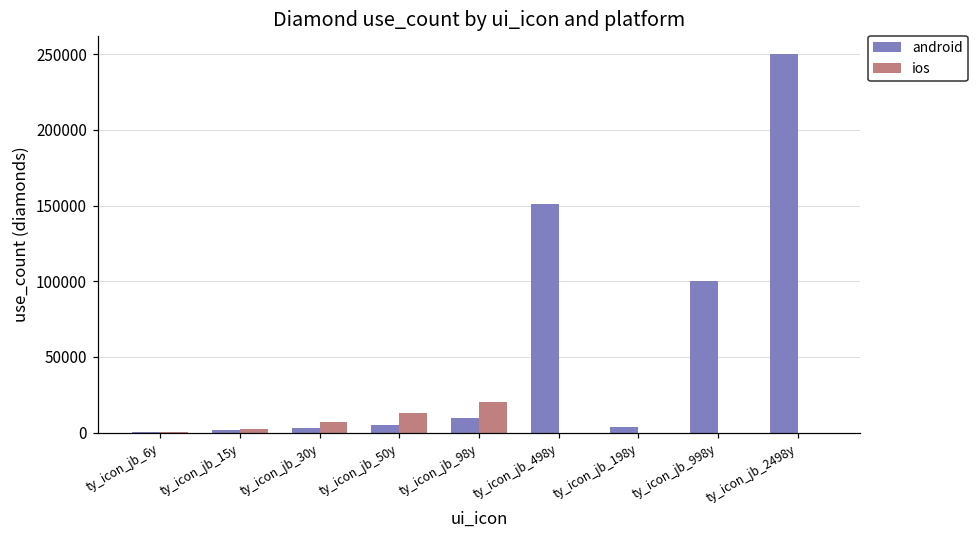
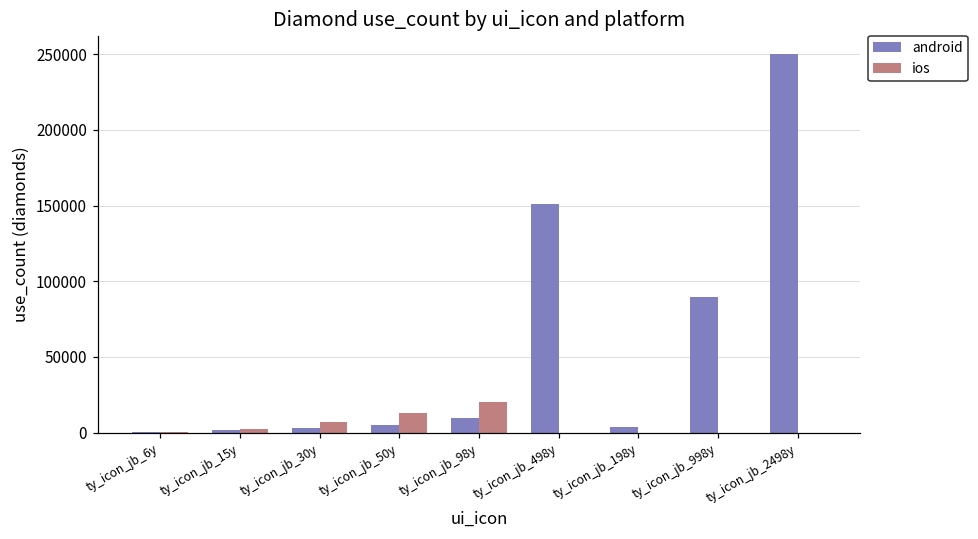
android, ty_icon_jb_998y: 100000 -> 89000
